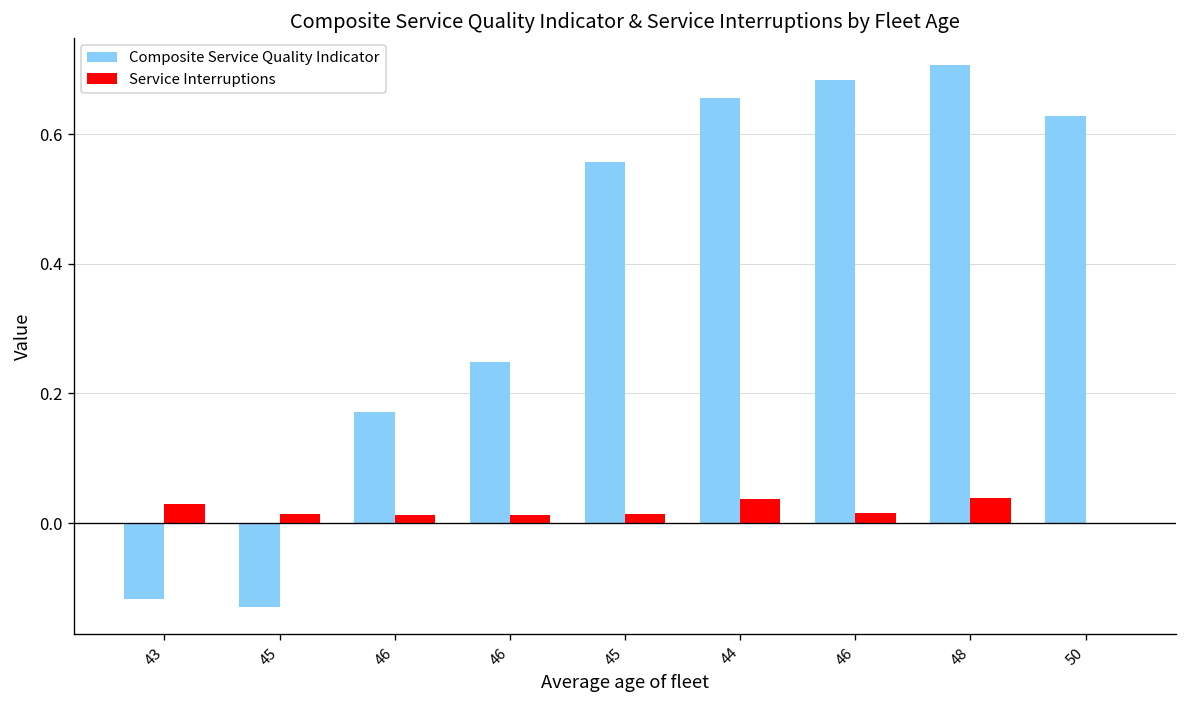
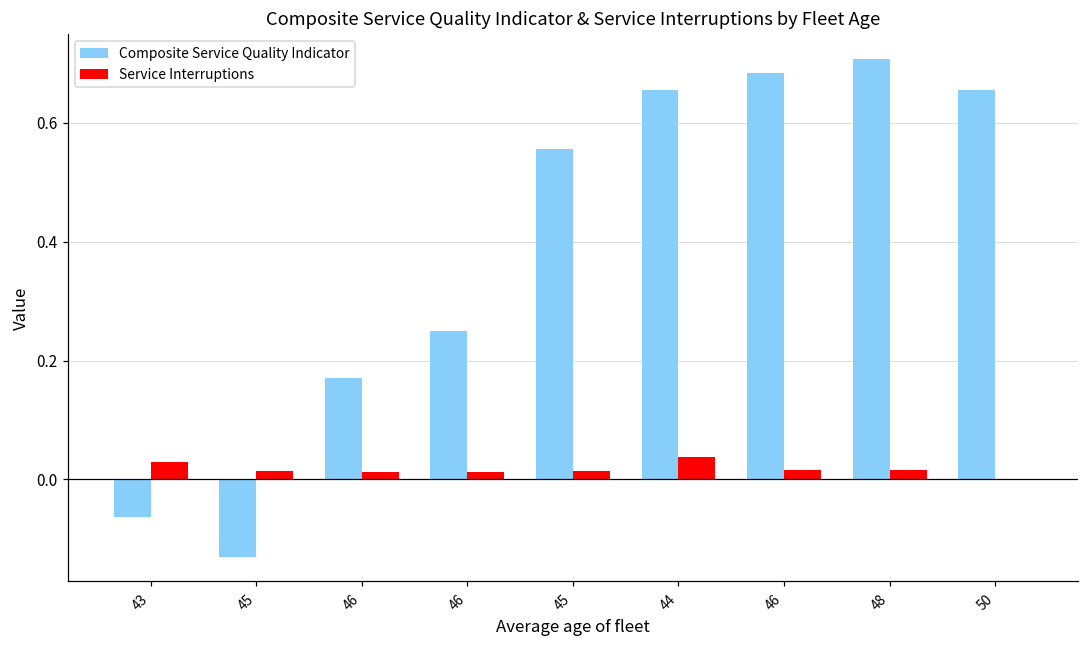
Composite Service Quality Indicator, 43: -0.12 -> -0.06
Service Interruptions, 48: 0.04 -> 0.02
Composite Service Quality Indicator, 50: 0.63 -> 0.66
